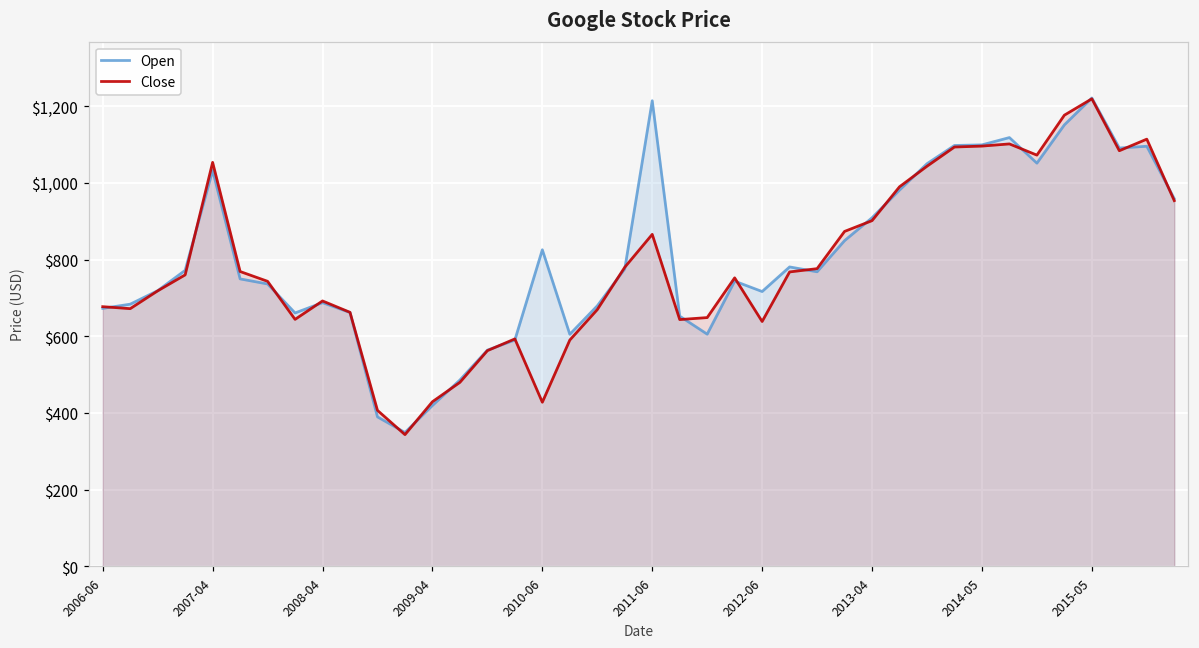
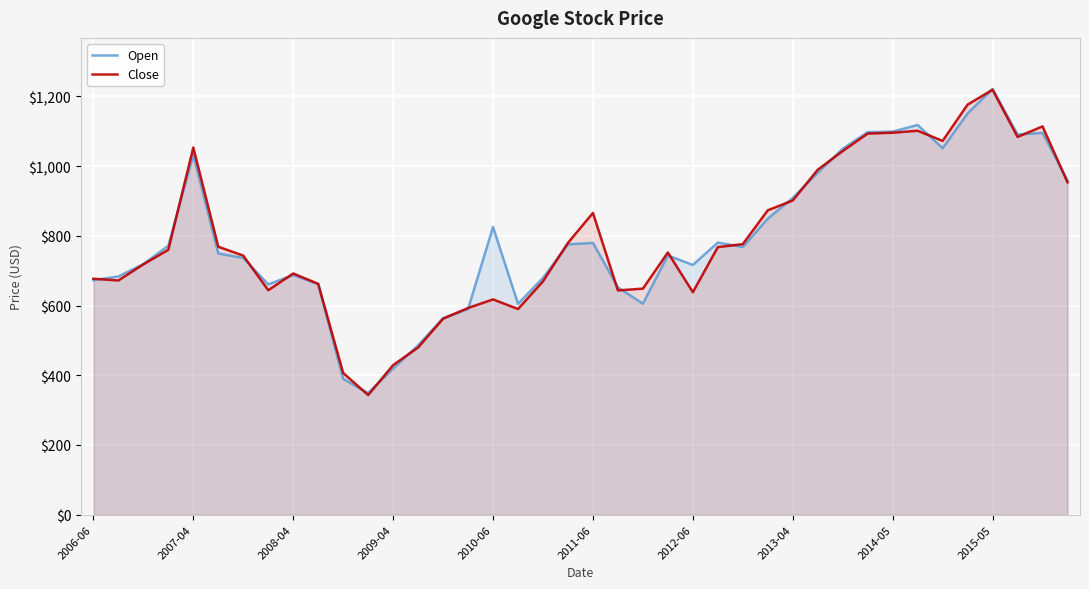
Close, 2010-06: $430 -> $620
Open, 2011-06: $1,210 -> $780
